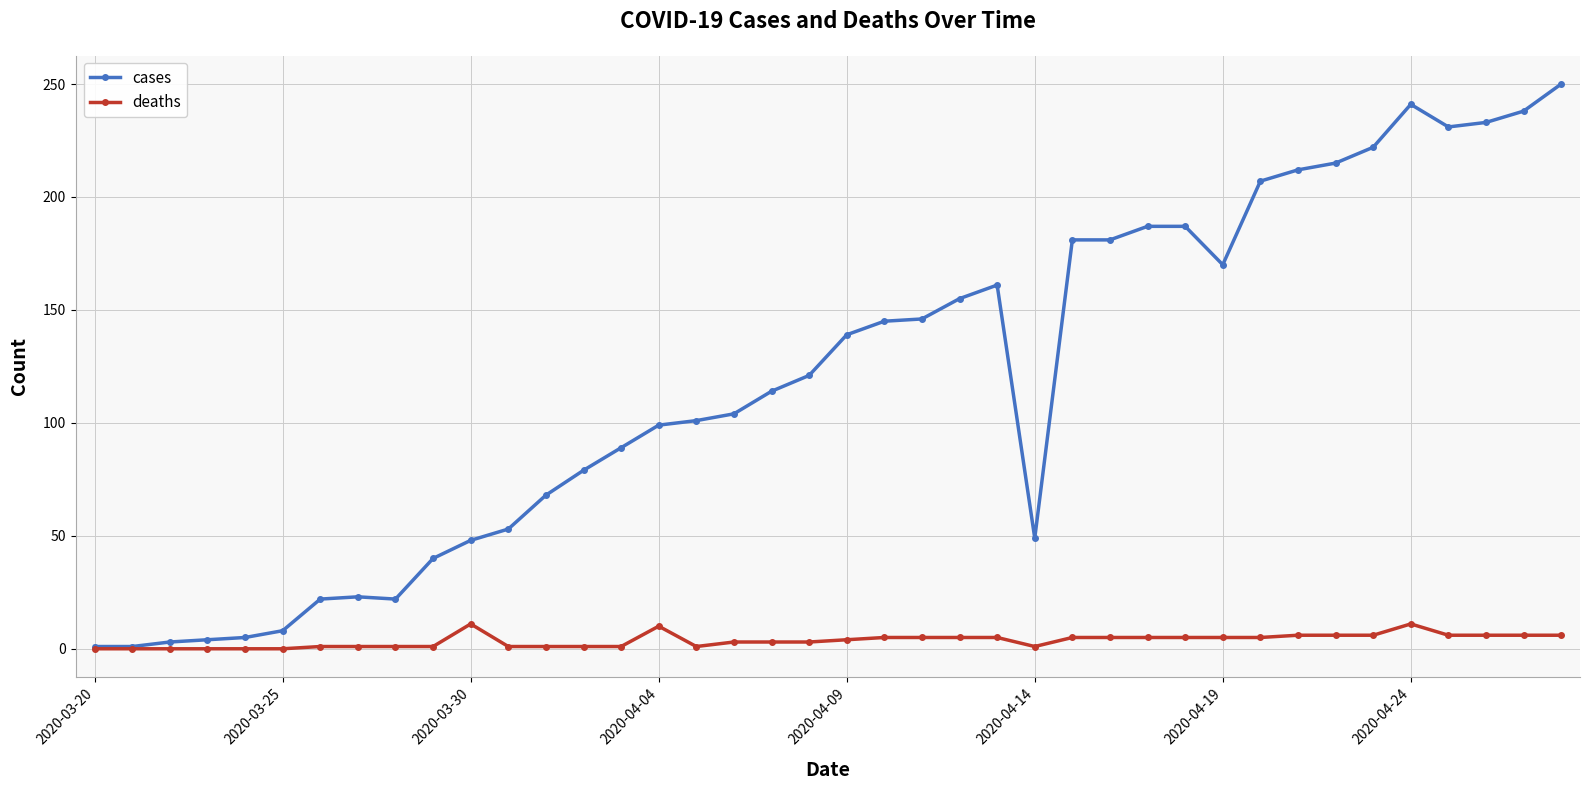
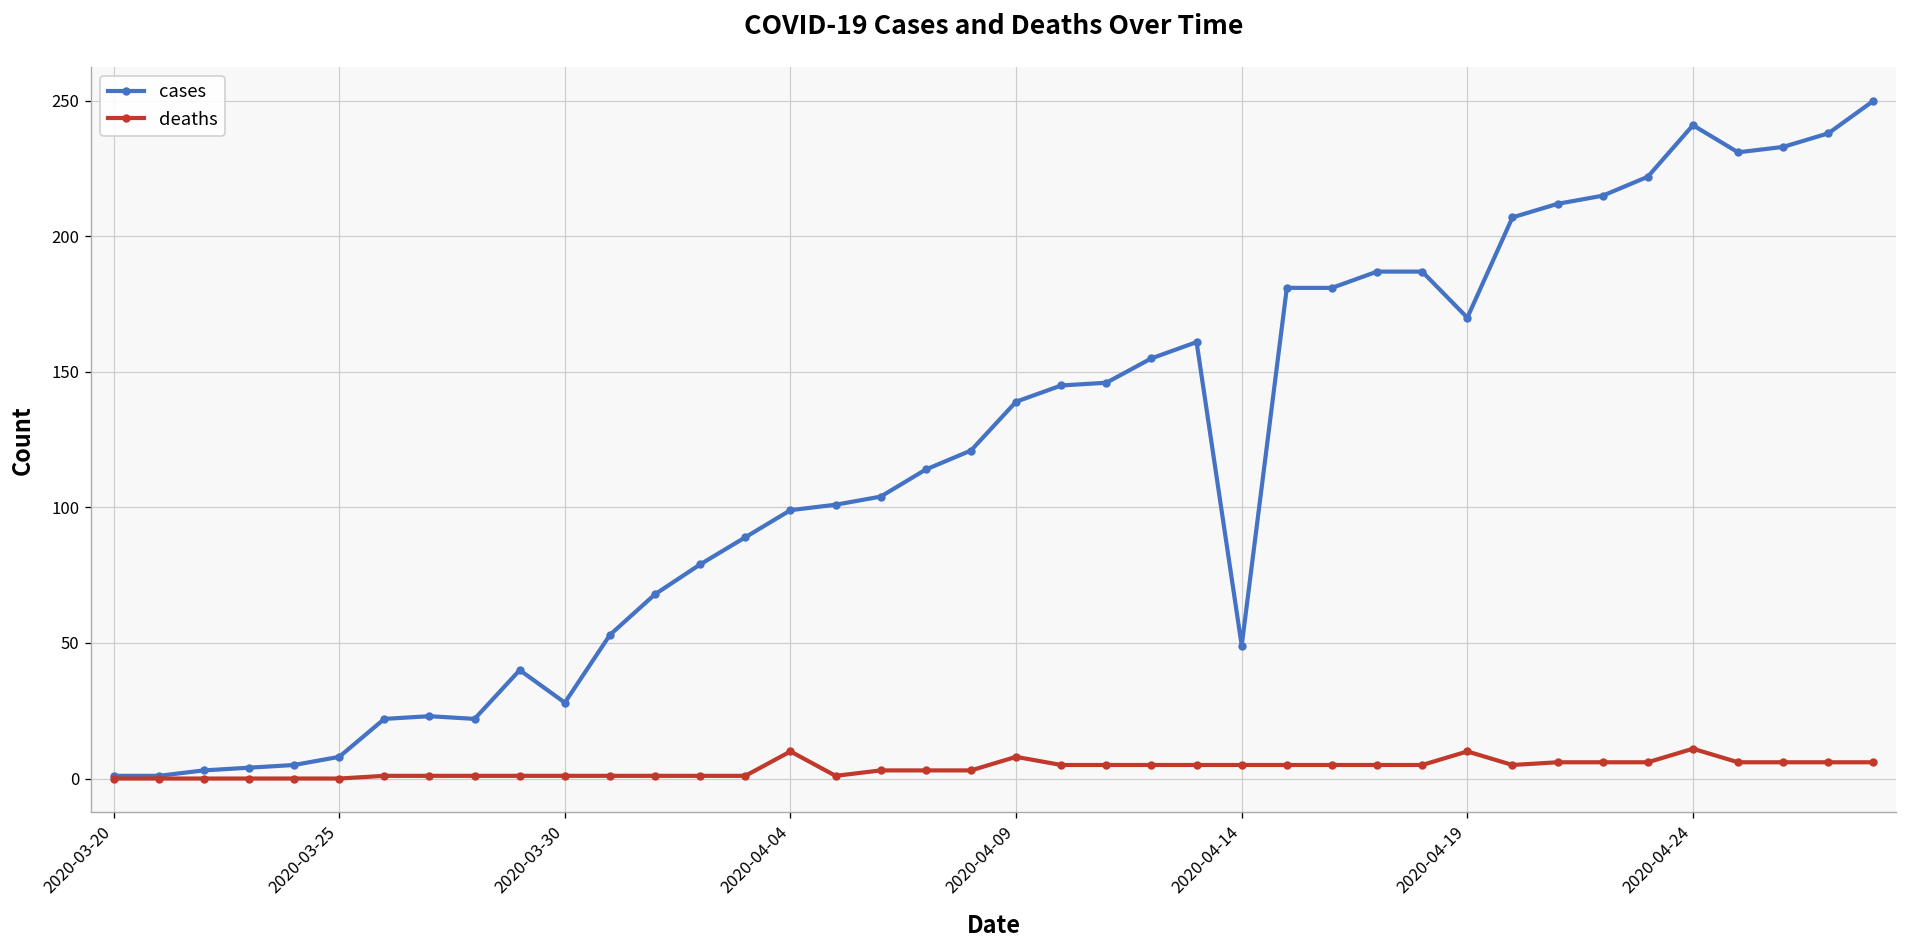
cases, 2020-03-30: 48 -> 28
deaths, 2020-03-30: 11 -> 1
deaths, 2020-04-09: 4 -> 8
deaths, 2020-04-14: 1 -> 5
deaths, 2020-04-19: 5 -> 10
